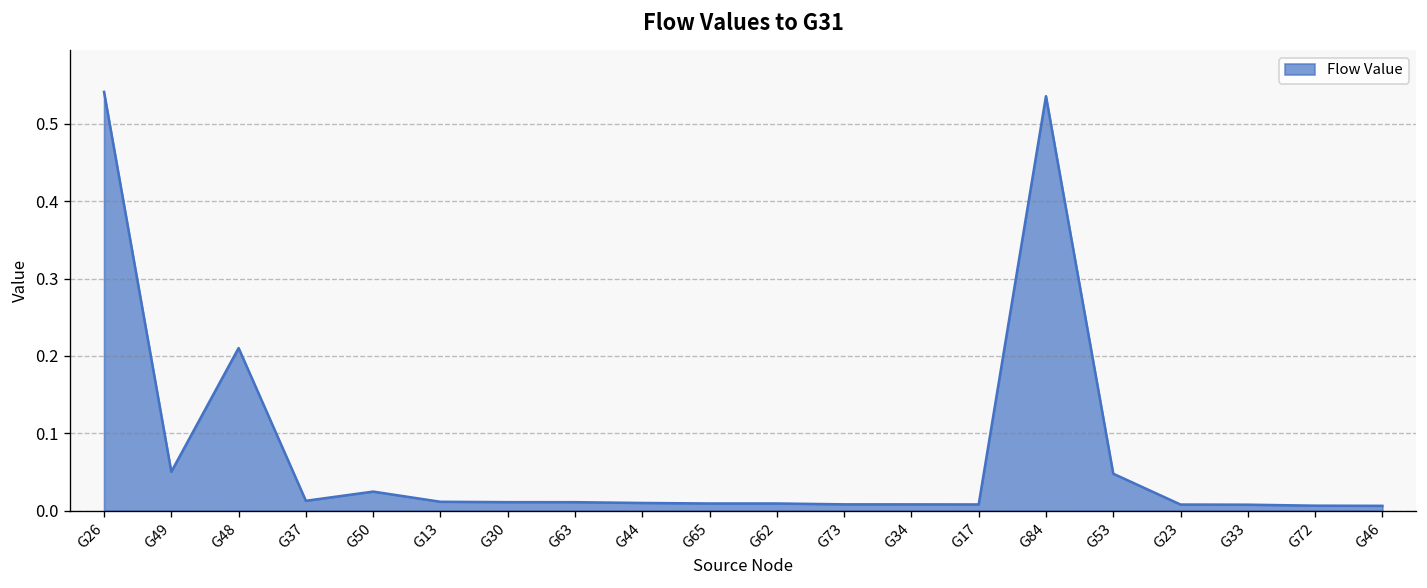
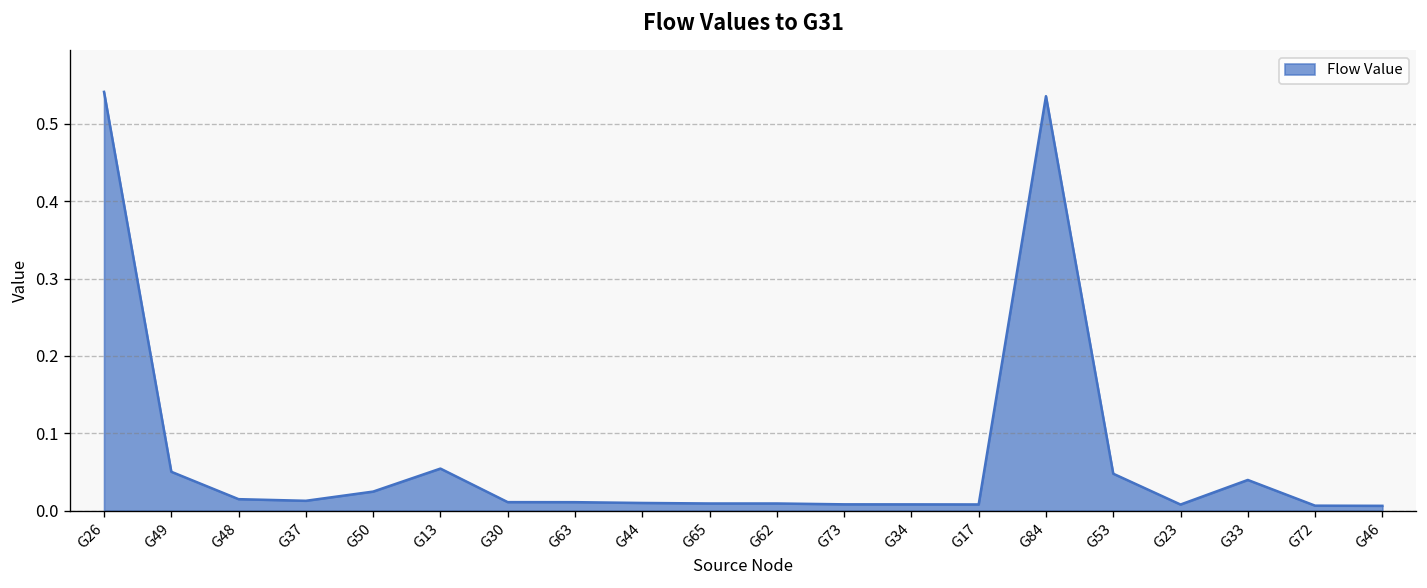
G48: 0.21 -> 0.01
G13: 0.01 -> 0.05
G33: 0.01 -> 0.04
